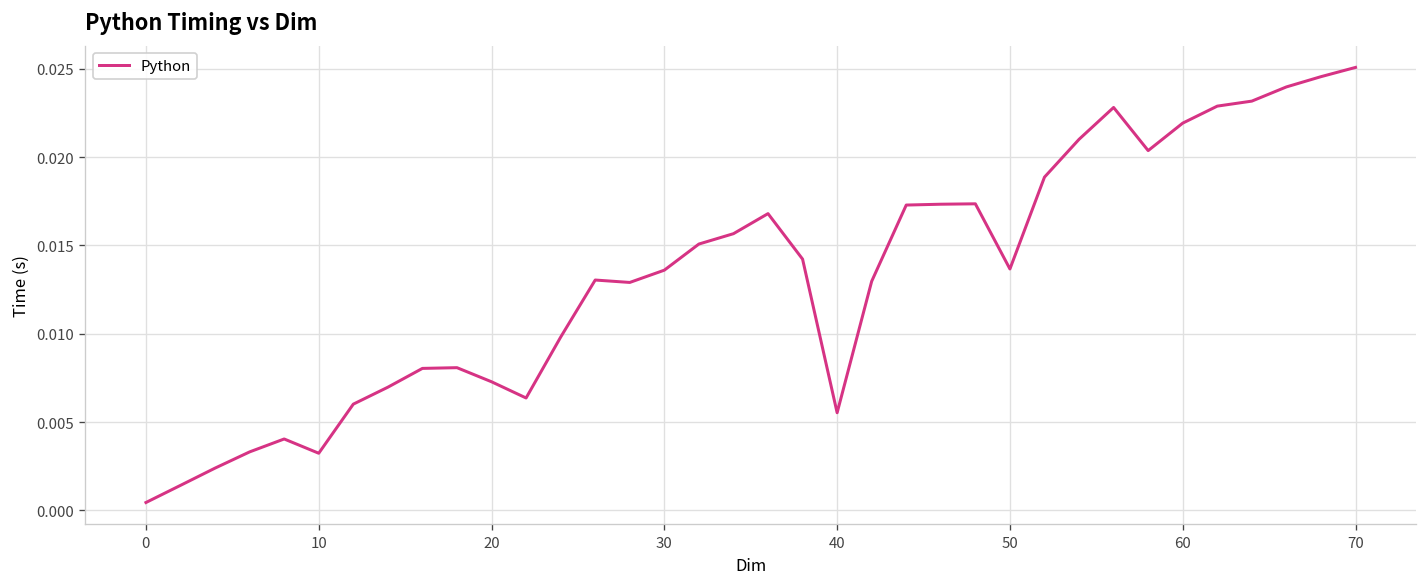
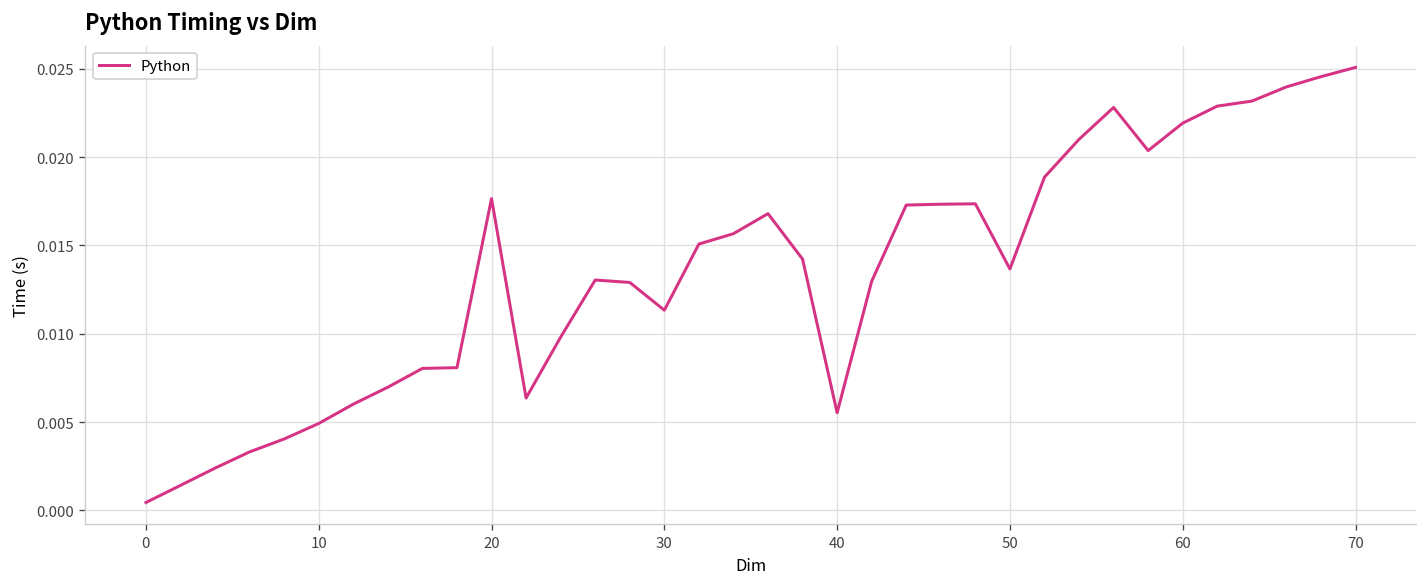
10: 0.0032 -> 0.0049
20: 0.0073 -> 0.0177
30: 0.0136 -> 0.0113
